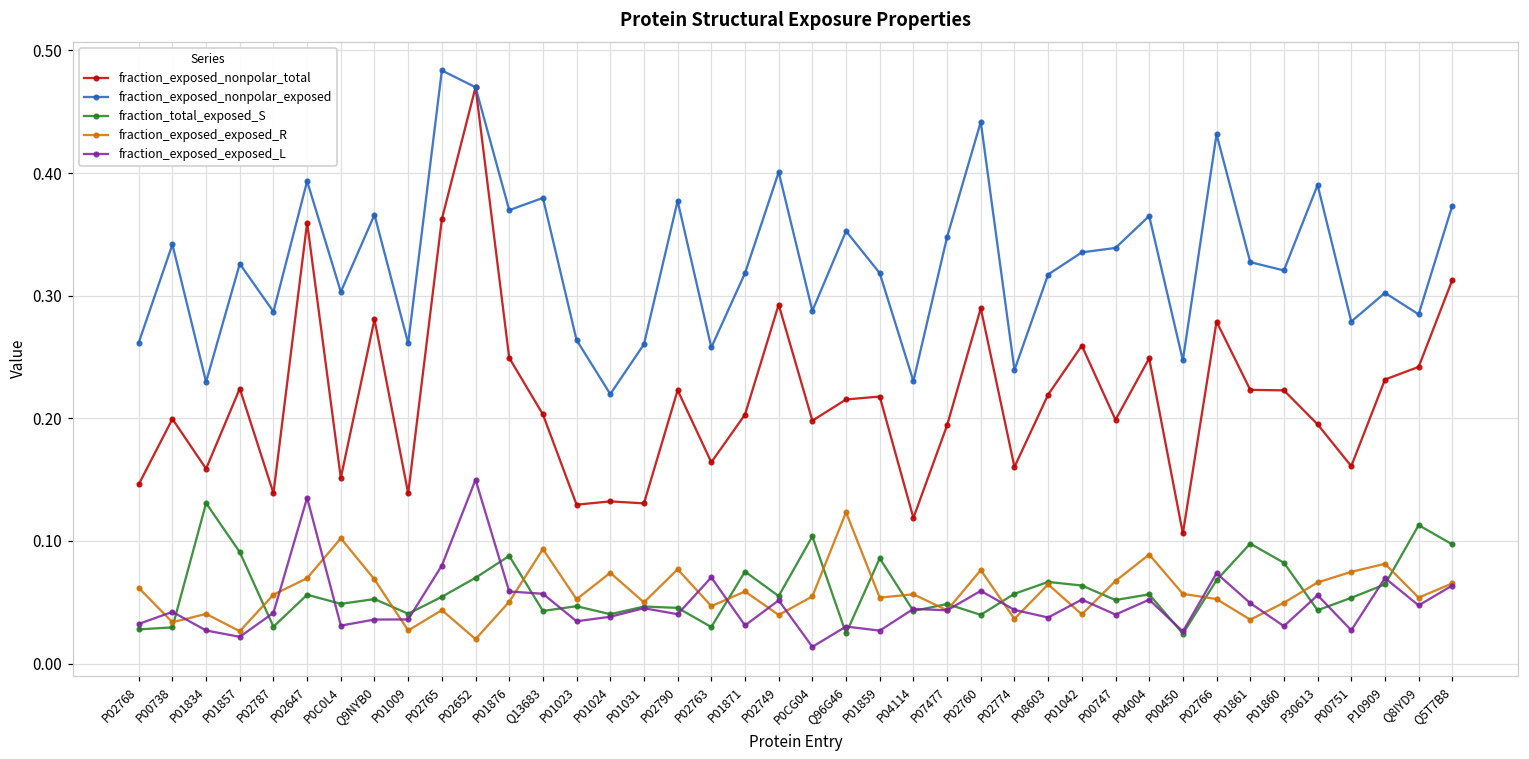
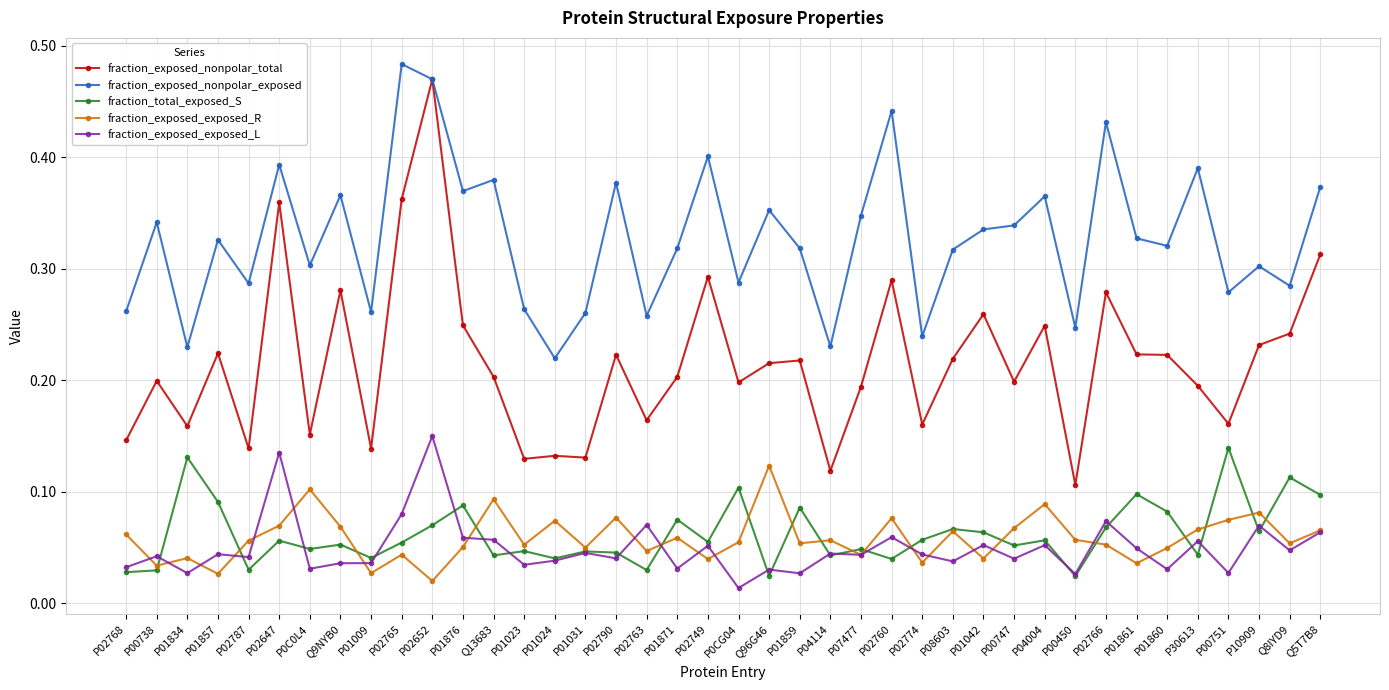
fraction_exposed_exposed_L, P01857: 0.022 -> 0.044
fraction_total_exposed_S, P00751: 0.054 -> 0.139
